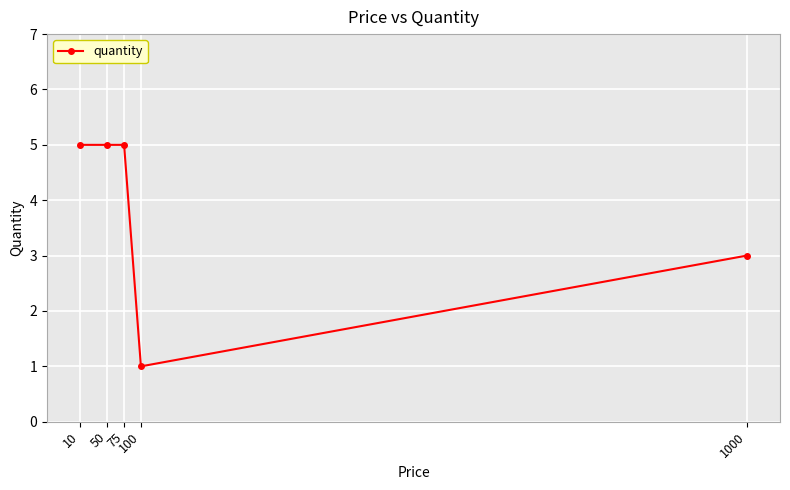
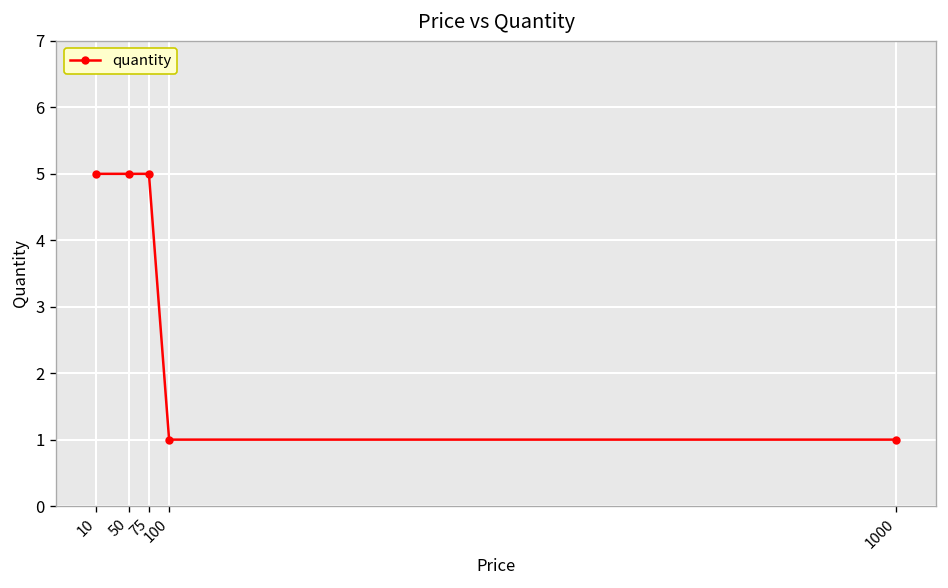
1000: 3 -> 1
